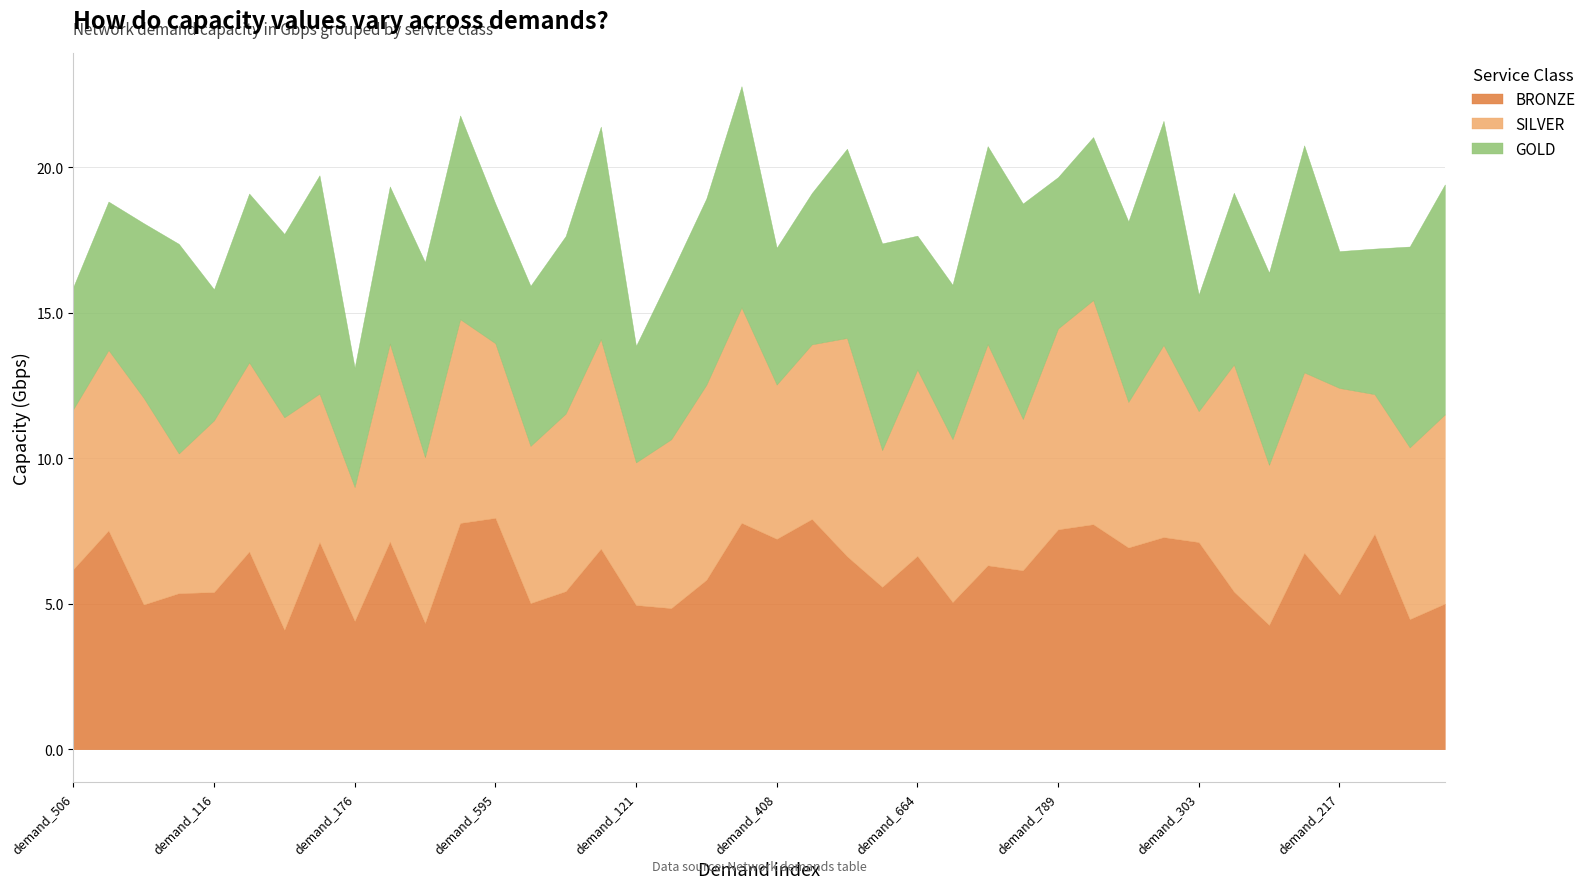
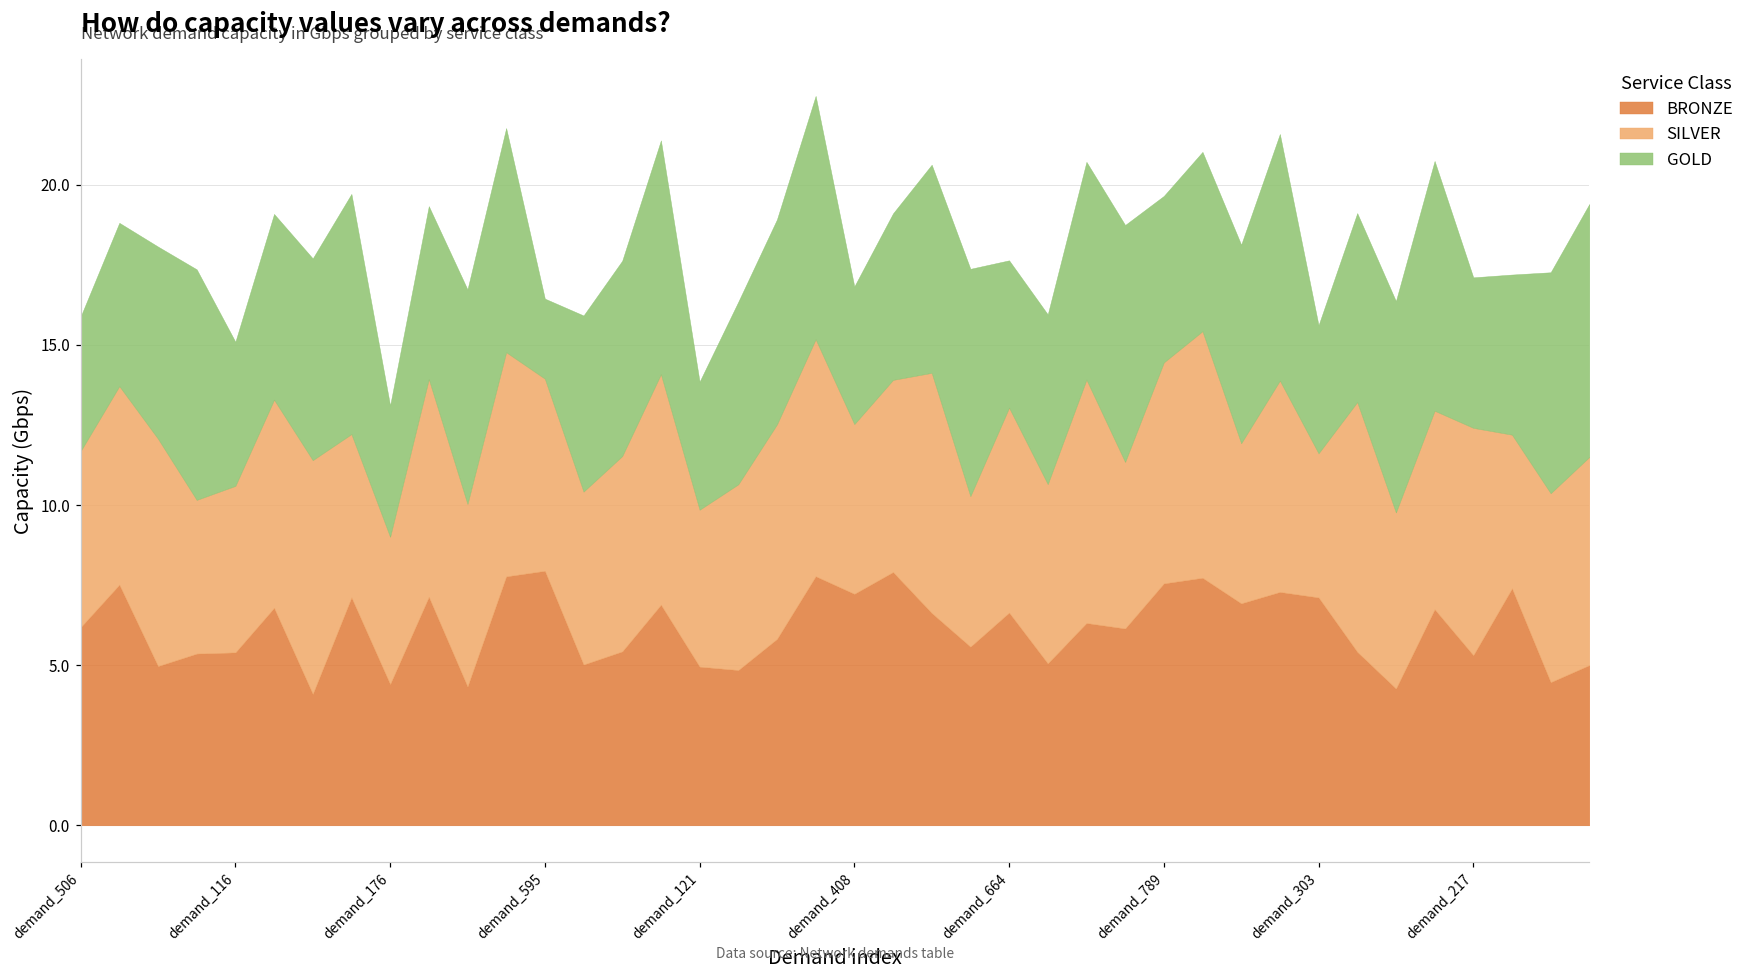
SILVER, demand_116: 5.9 -> 5.2
GOLD, demand_595: 4.8 -> 2.5
GOLD, demand_408: 4.7 -> 4.3
